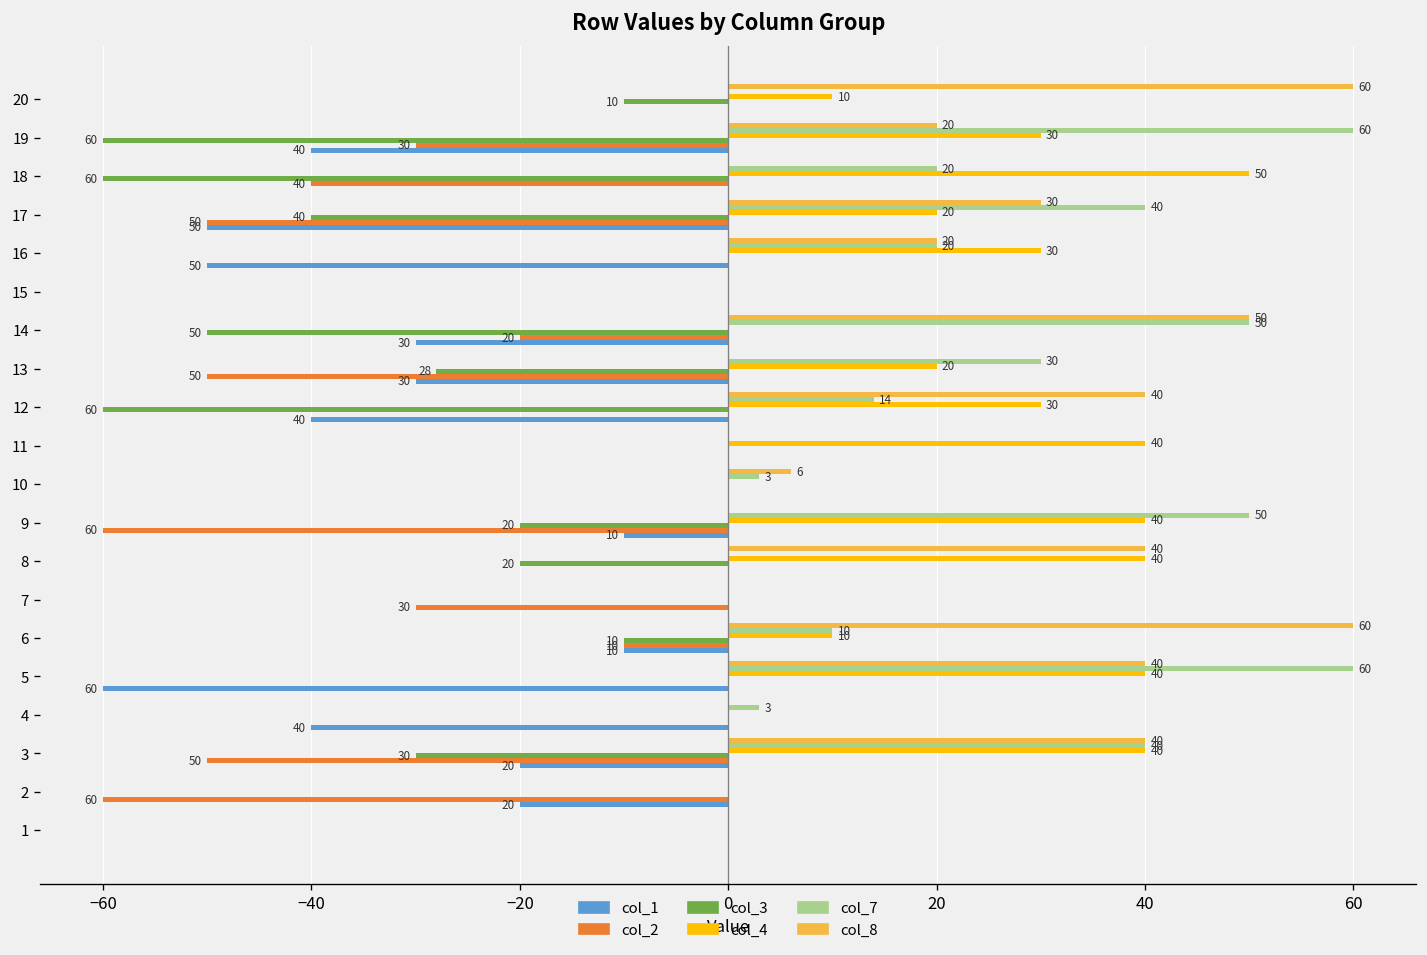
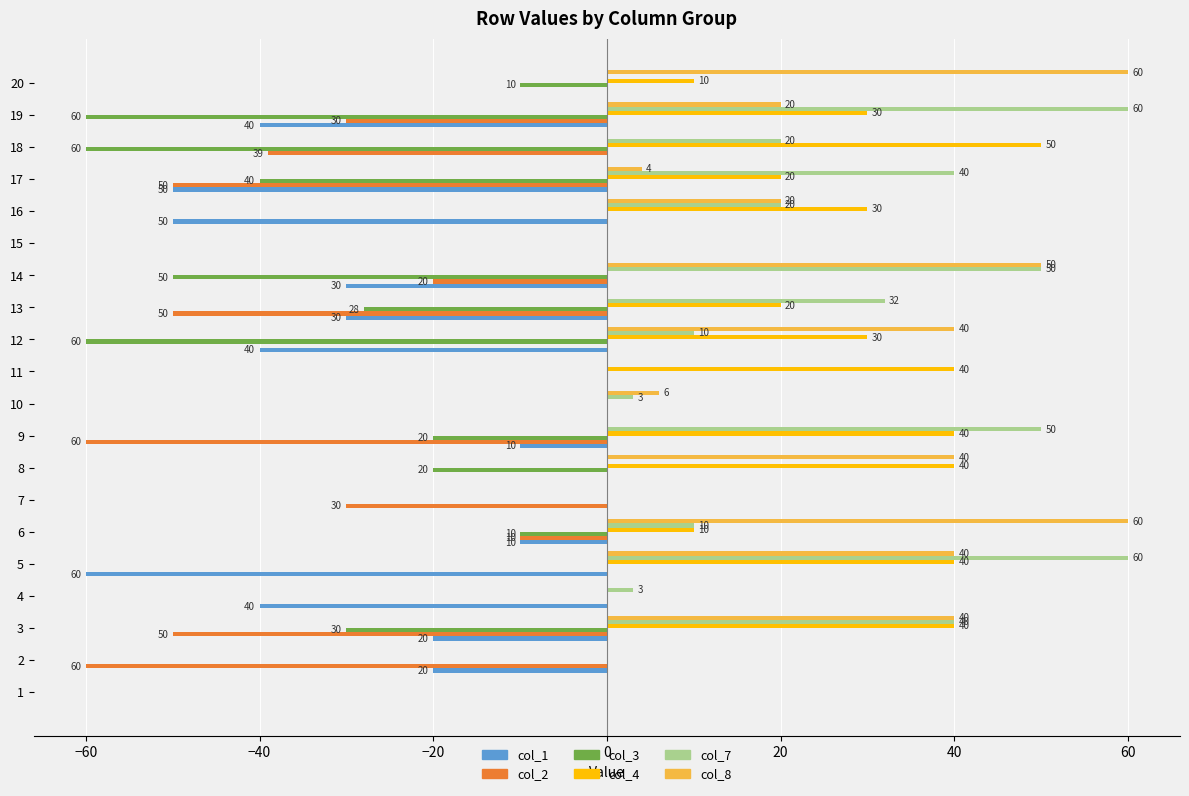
col_2, 18: 40 -> 39
col_8, 17: 30 -> 4
col_7, 13: 30 -> 32
col_7, 12: 14 -> 10
